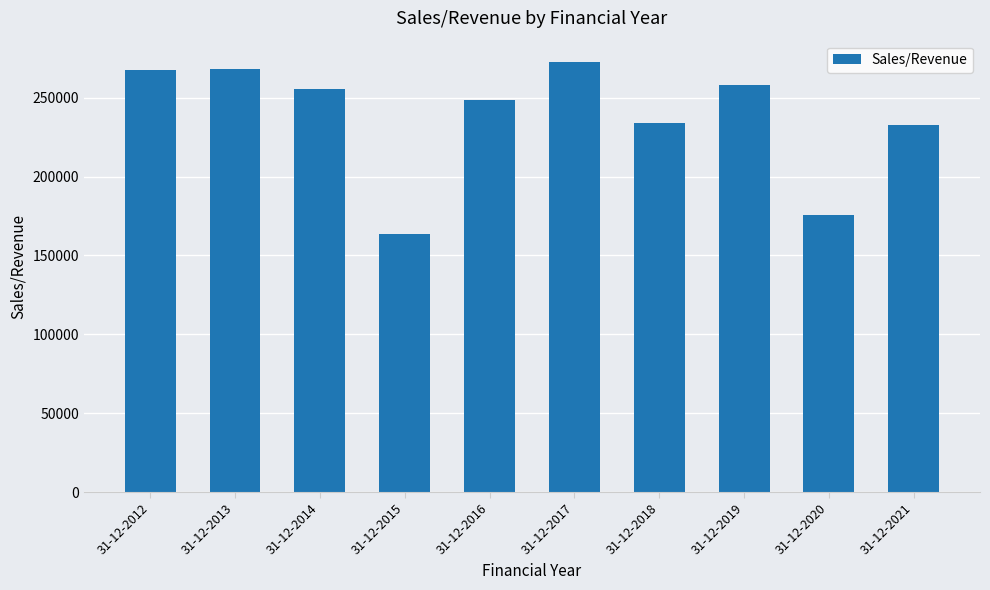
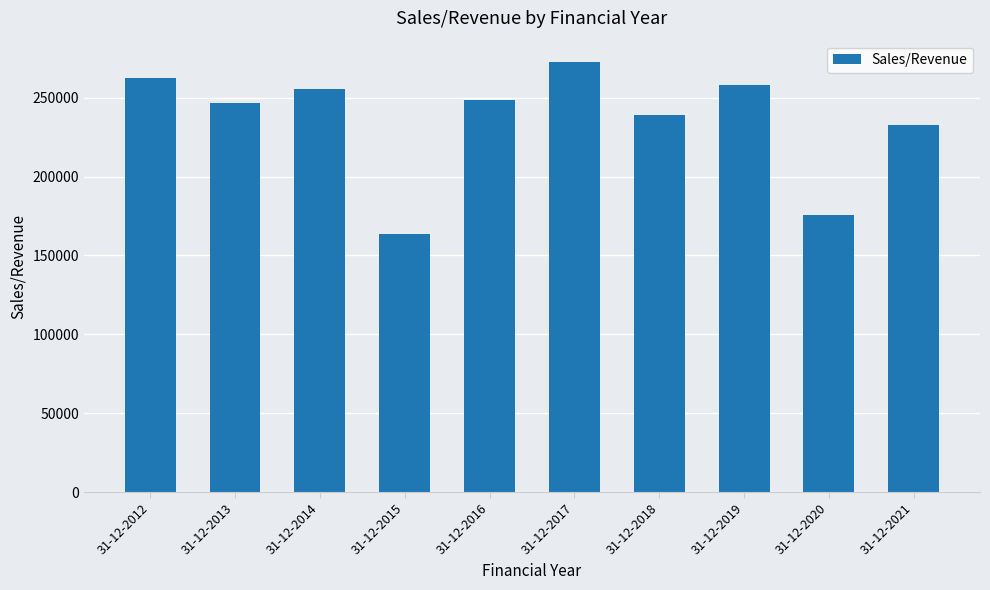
31-12-2012: 268000 -> 262000
31-12-2013: 269000 -> 247000
31-12-2018: 234000 -> 239000
